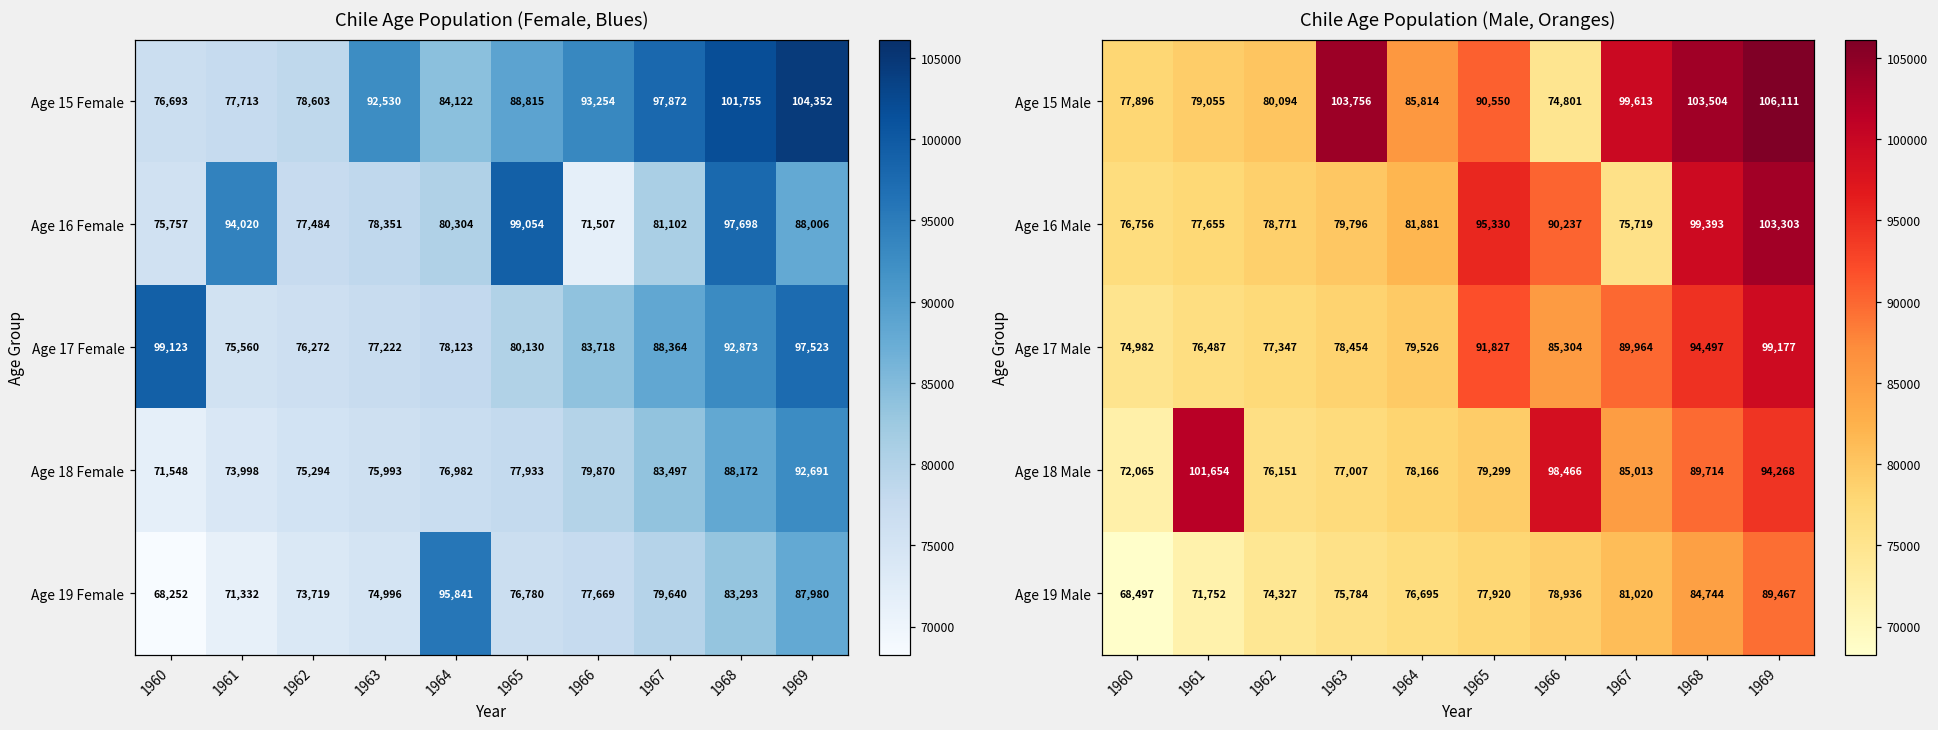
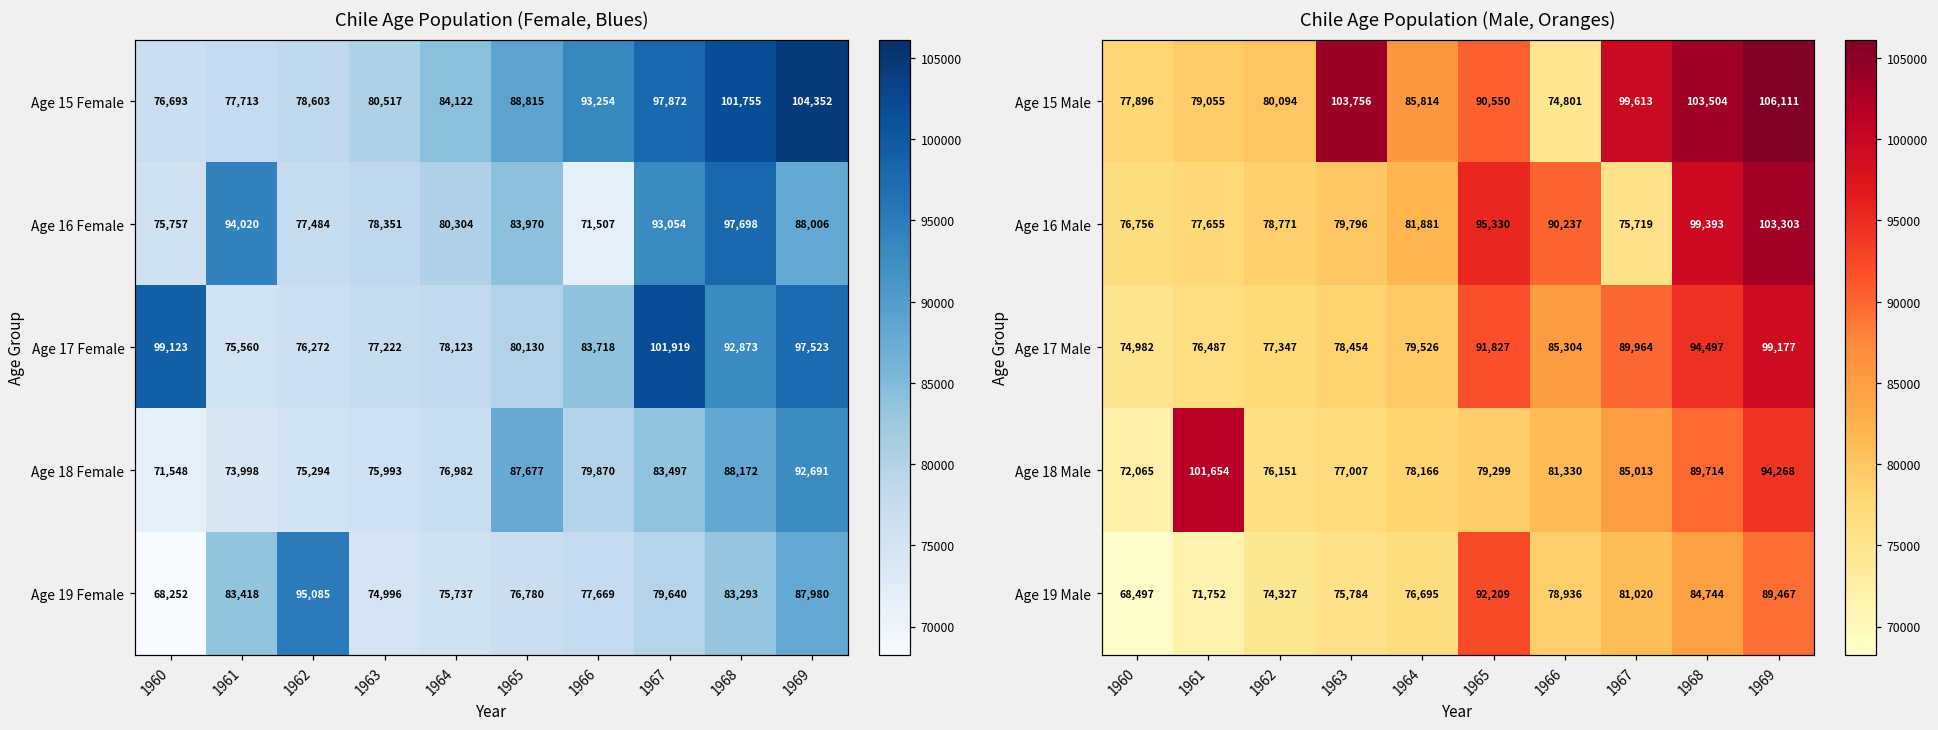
Chile Age Population (Female, Blues), Age 15 Female, 1963: 92,530 -> 80,517
Chile Age Population (Female, Blues), Age 16 Female, 1965: 99,054 -> 83,970
Chile Age Population (Female, Blues), Age 16 Female, 1967: 81,102 -> 93,054
Chile Age Population (Female, Blues), Age 17 Female, 1967: 88,364 -> 101,919
Chile Age Population (Female, Blues), Age 18 Female, 1965: 77,933 -> 87,677
Chile Age Population (Female, Blues), Age 19 Female, 1961: 71,332 -> 83,418
Chile Age Population (Female, Blues), Age 19 Female, 1962: 73,719 -> 95,085
Chile Age Population (Female, Blues), Age 19 Female, 1964: 95,841 -> 75,737
Chile Age Population (Male, Oranges), Age 18 Male, 1966: 98,466 -> 81,330
Chile Age Population (Male, Oranges), Age 19 Male, 1965: 77,920 -> 92,209
